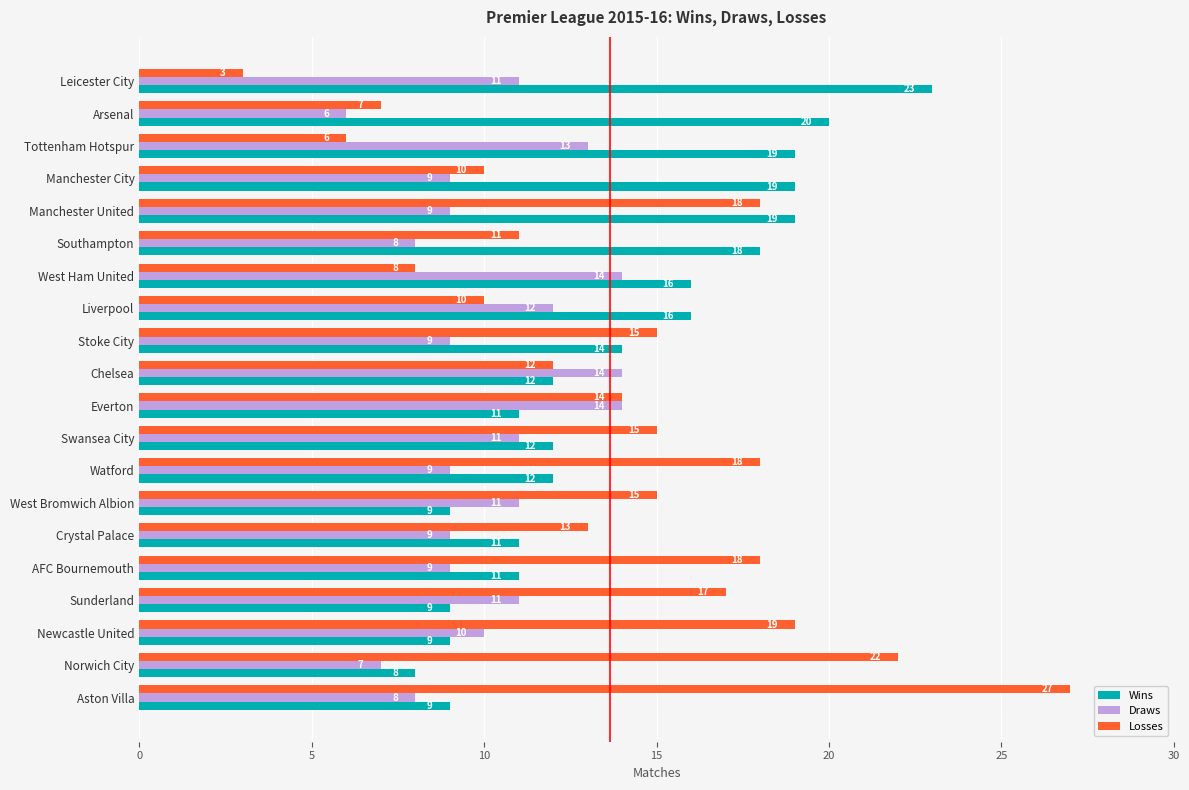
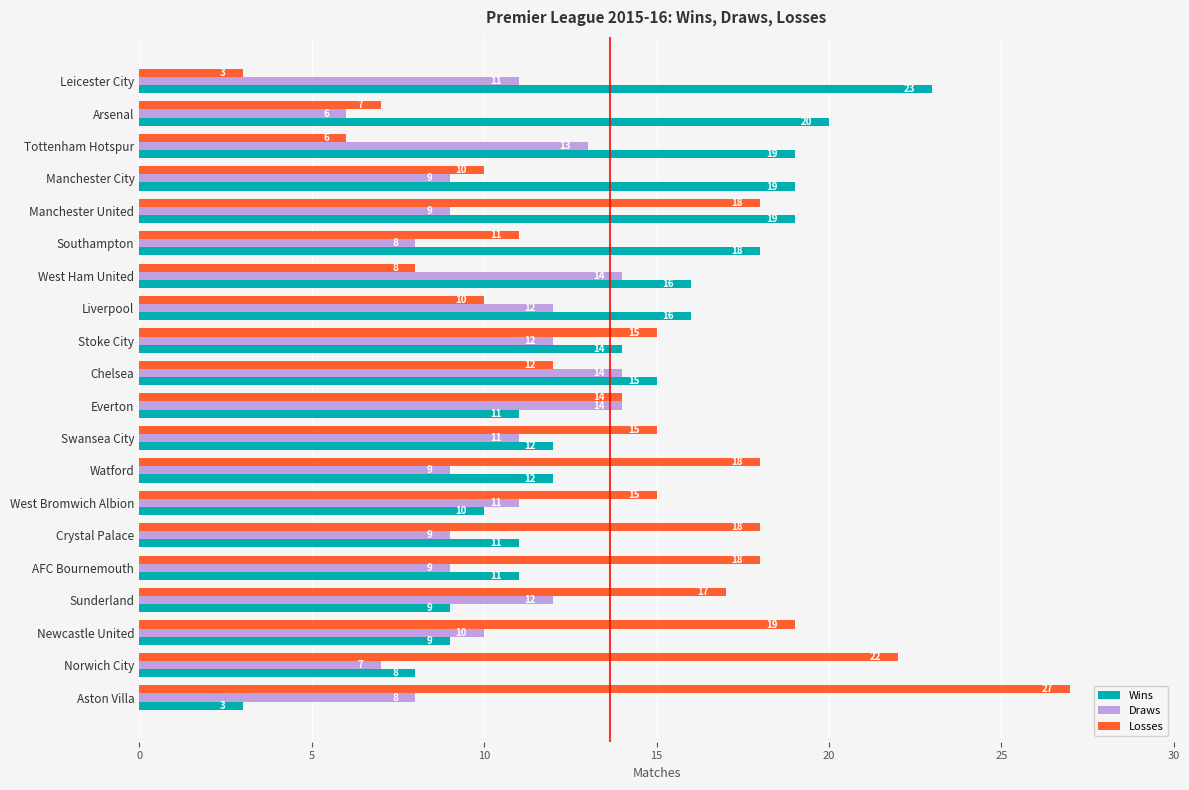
Draws, Stoke City: 9 -> 12
Wins, Chelsea: 12 -> 15
Wins, West Bromwich Albion: 9 -> 10
Losses, Crystal Palace: 13 -> 18
Draws, Sunderland: 11 -> 12
Wins, Aston Villa: 9 -> 3
